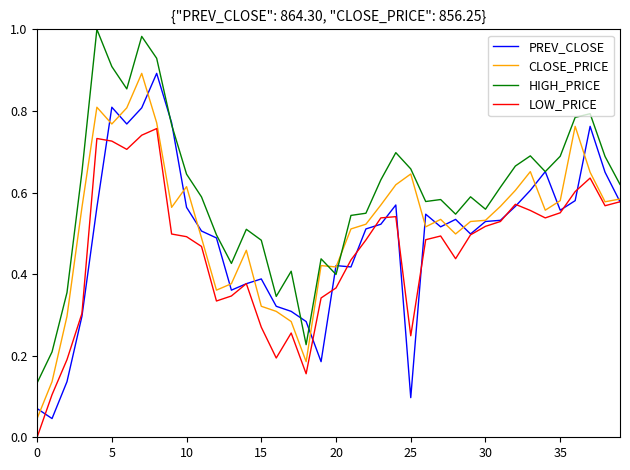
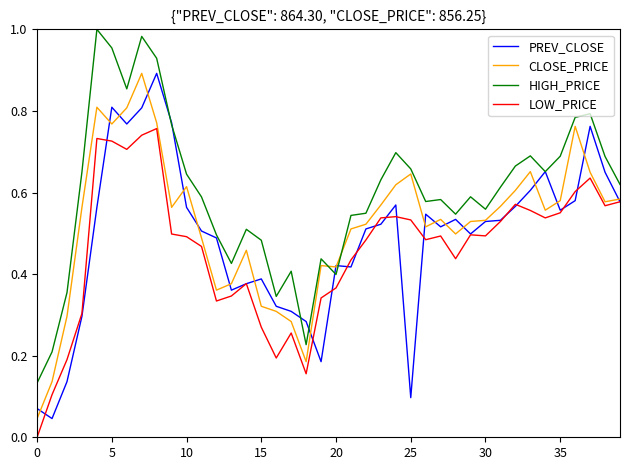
HIGH_PRICE, 5: 0.91 -> 0.95
LOW_PRICE, 25: 0.25 -> 0.53
LOW_PRICE, 30: 0.52 -> 0.49
